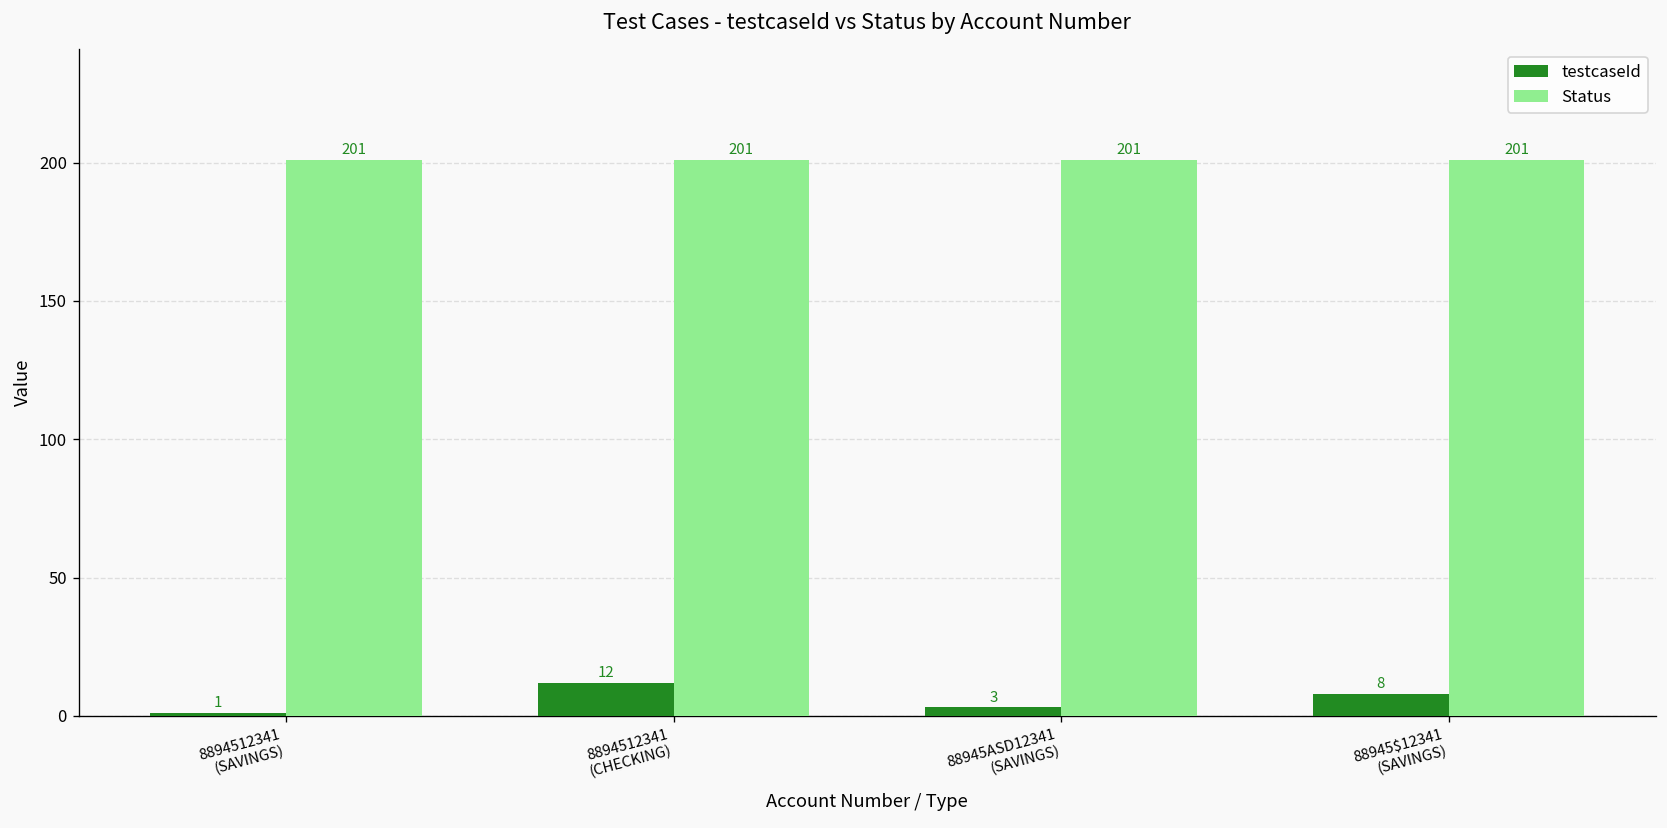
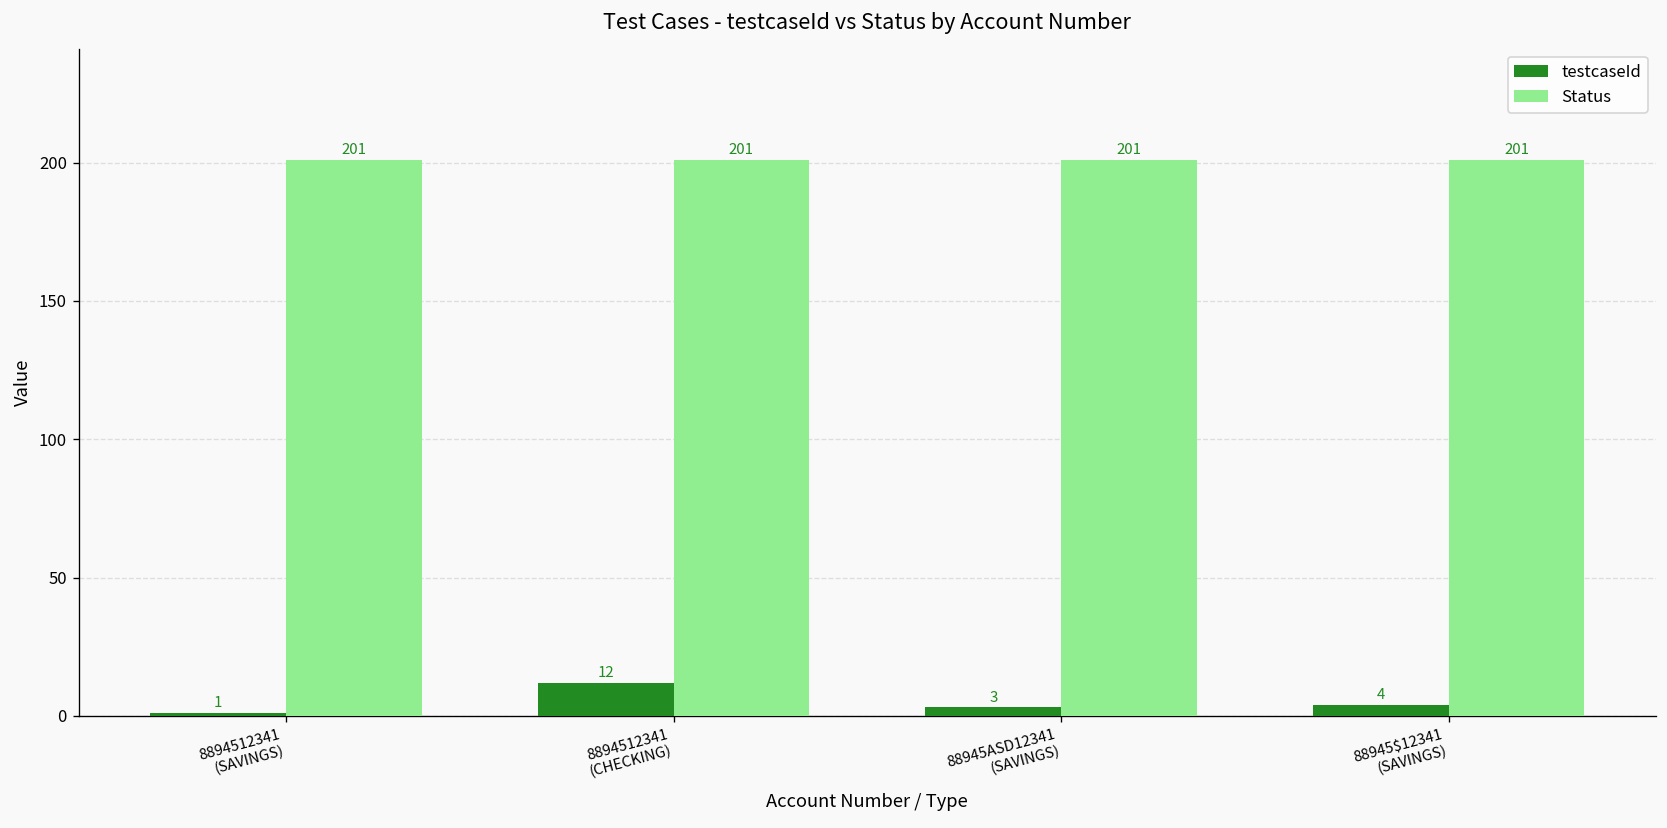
testcaseId, 88945$12341 (SAVINGS): 8 -> 4
